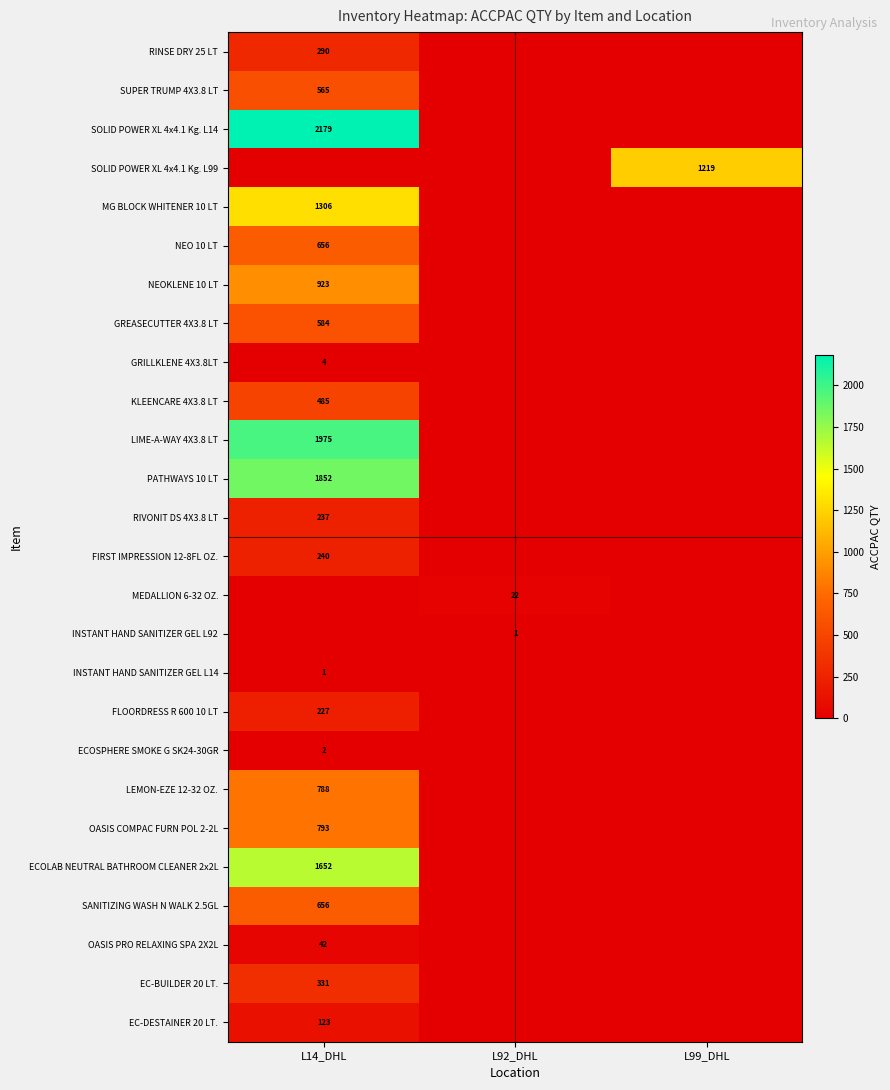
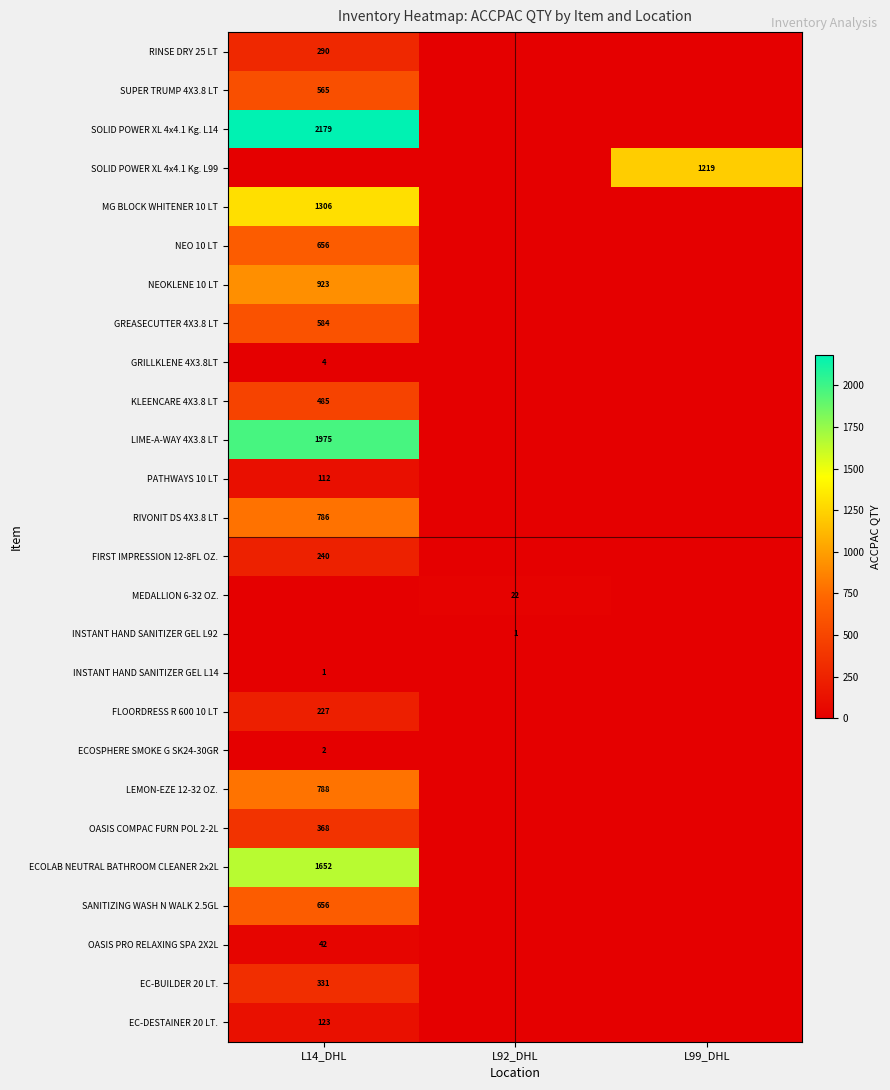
PATHWAYS 10 LT, L14_DHL: 1852 -> 112
RIVONIT DS 4X3.8 LT, L14_DHL: 237 -> 786
OASIS COMPAC FURN POL 2-2L, L14_DHL: 793 -> 368
